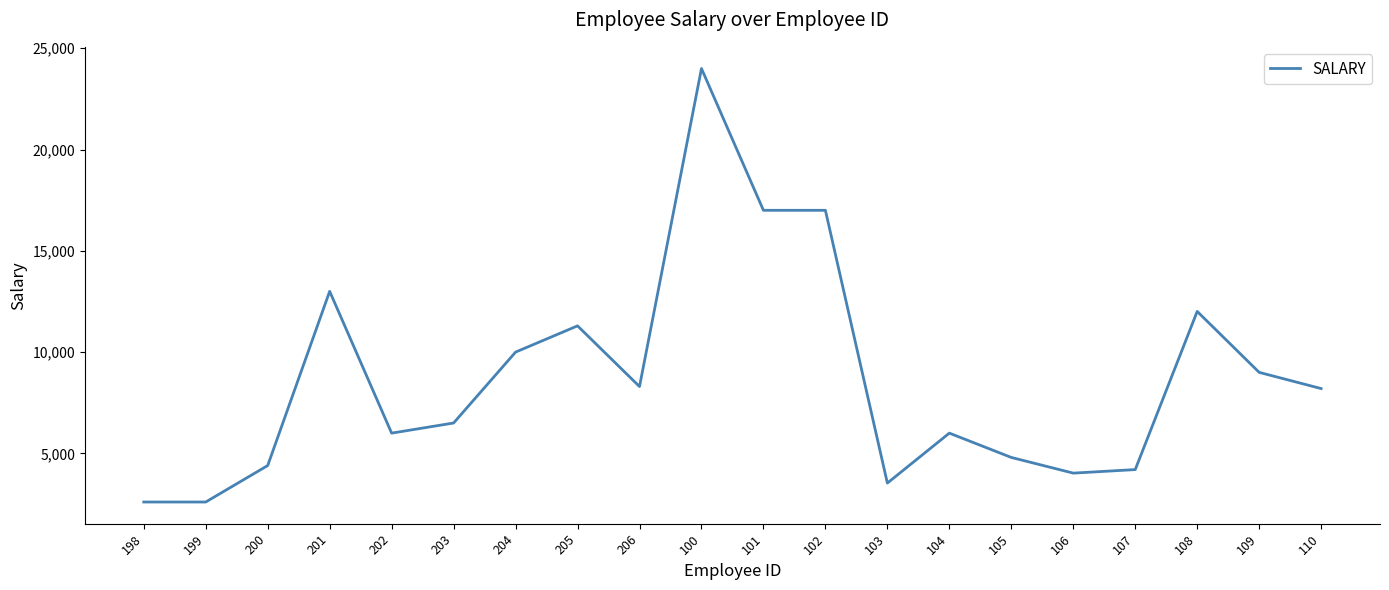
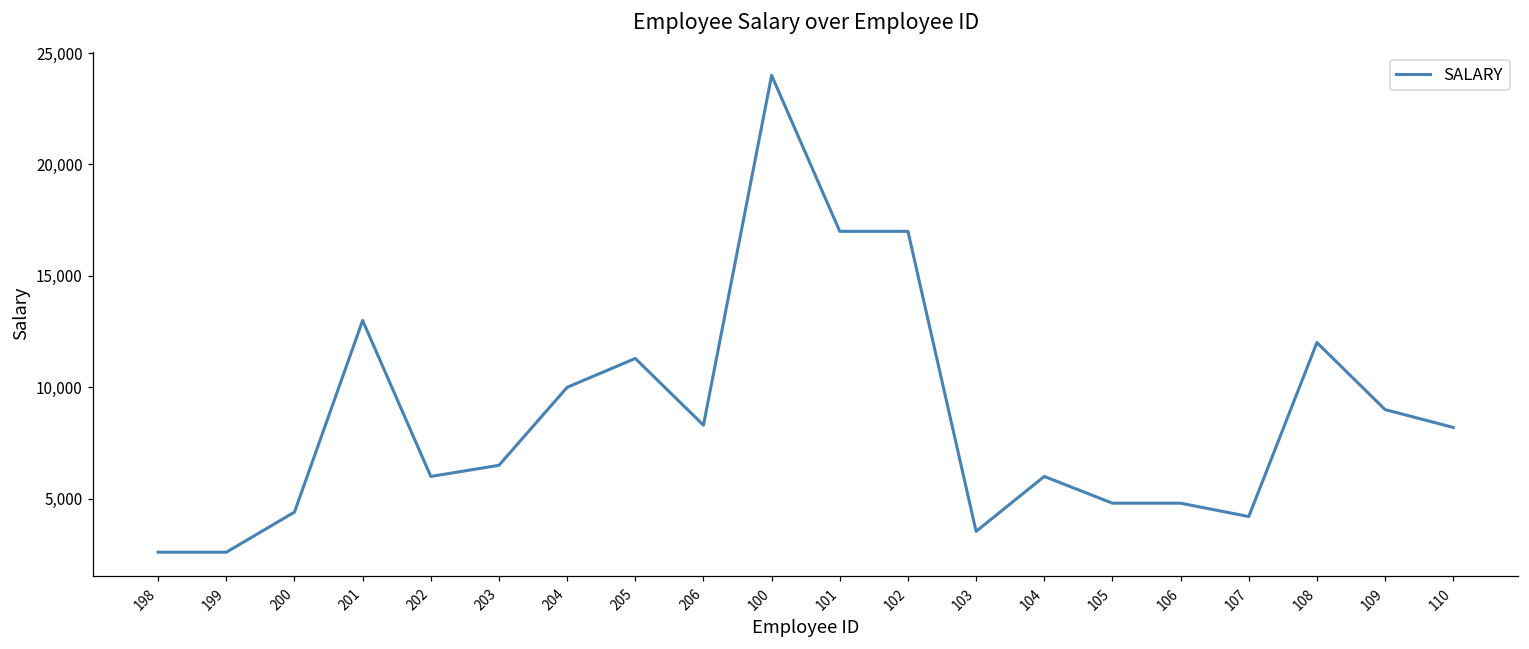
106: 4,000 -> 4,800
